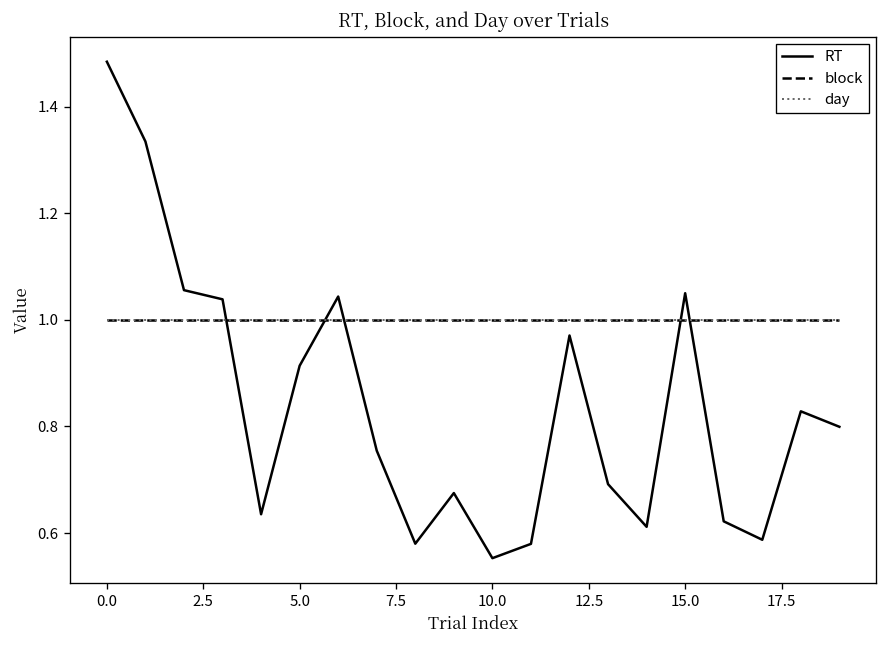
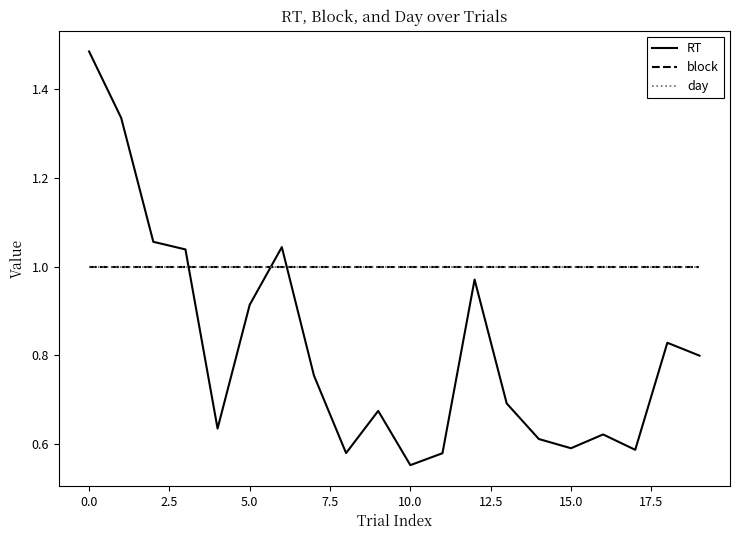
RT, 15.0: 1.05 -> 0.59
